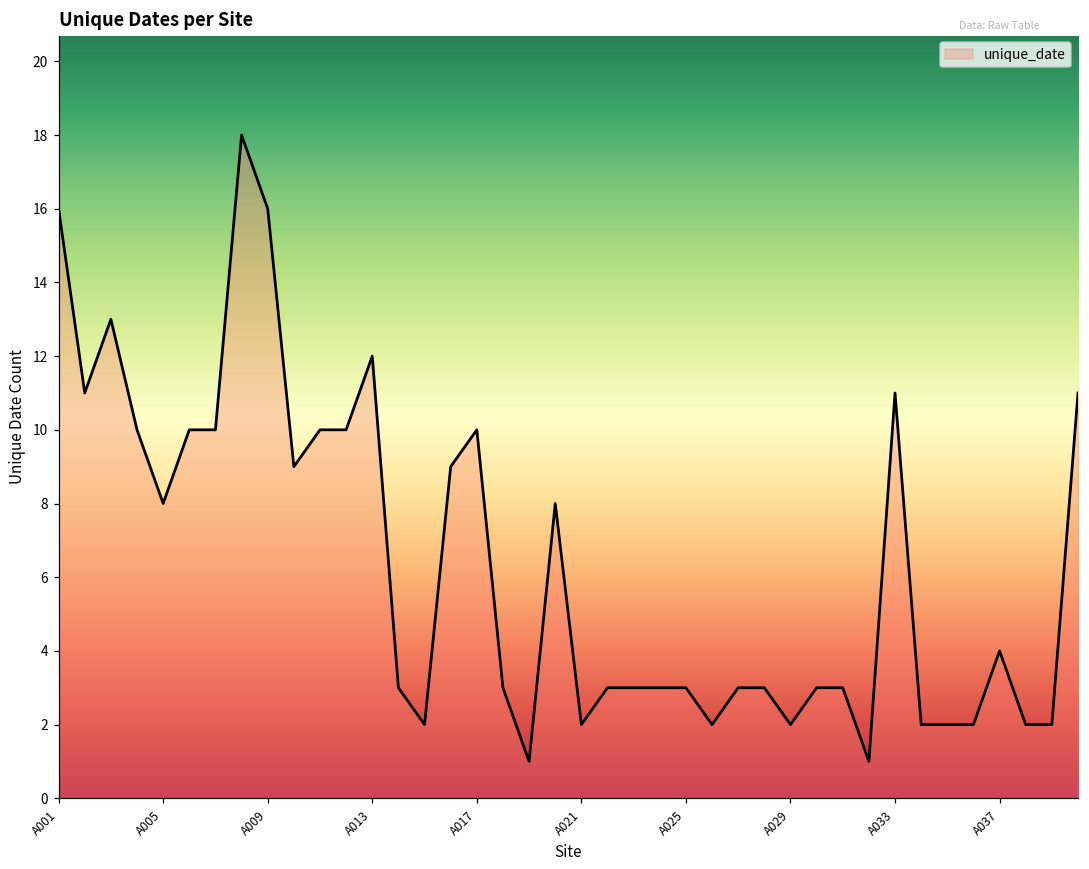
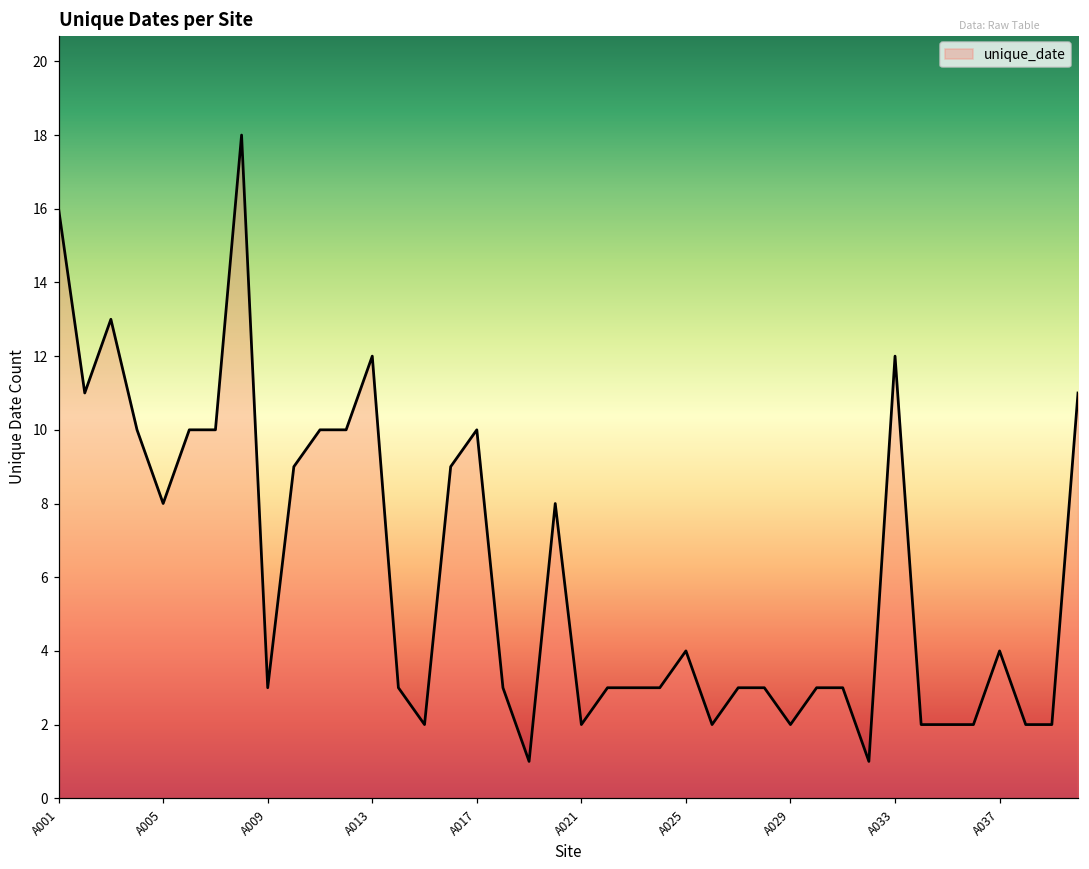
A009: 16 -> 3
A025: 3 -> 4
A033: 11 -> 12
